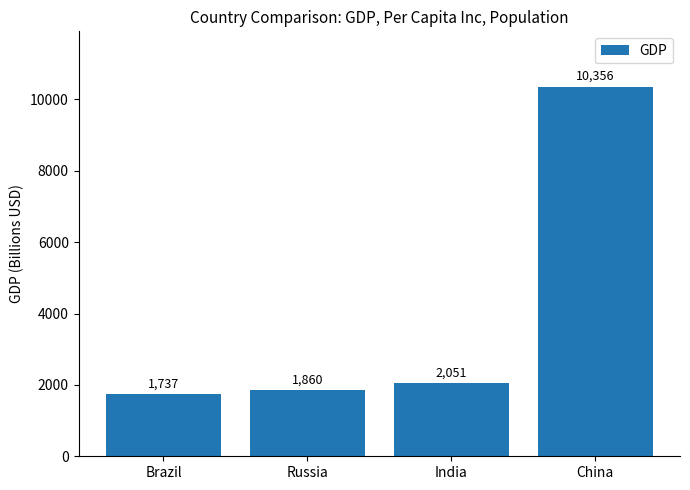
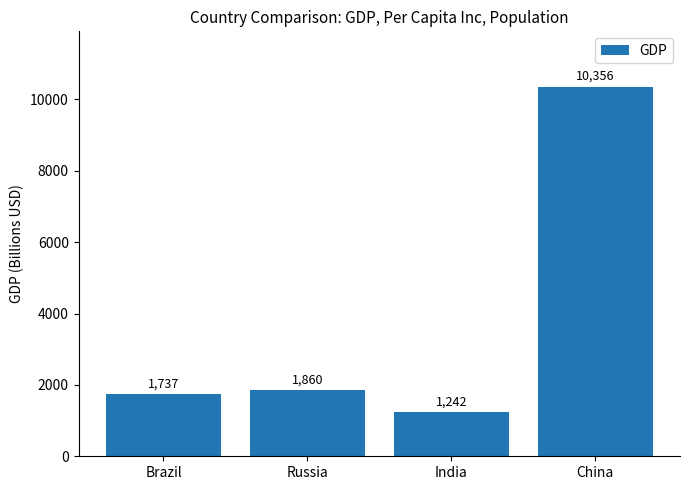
India: 2,051 -> 1,242
